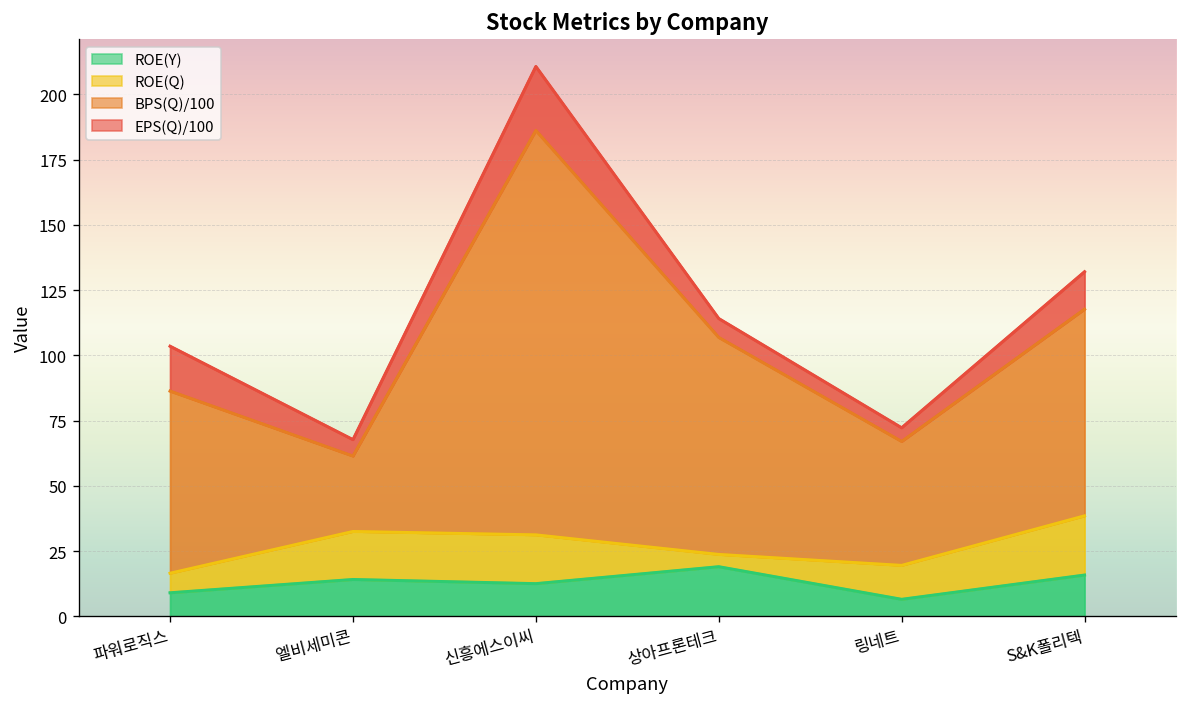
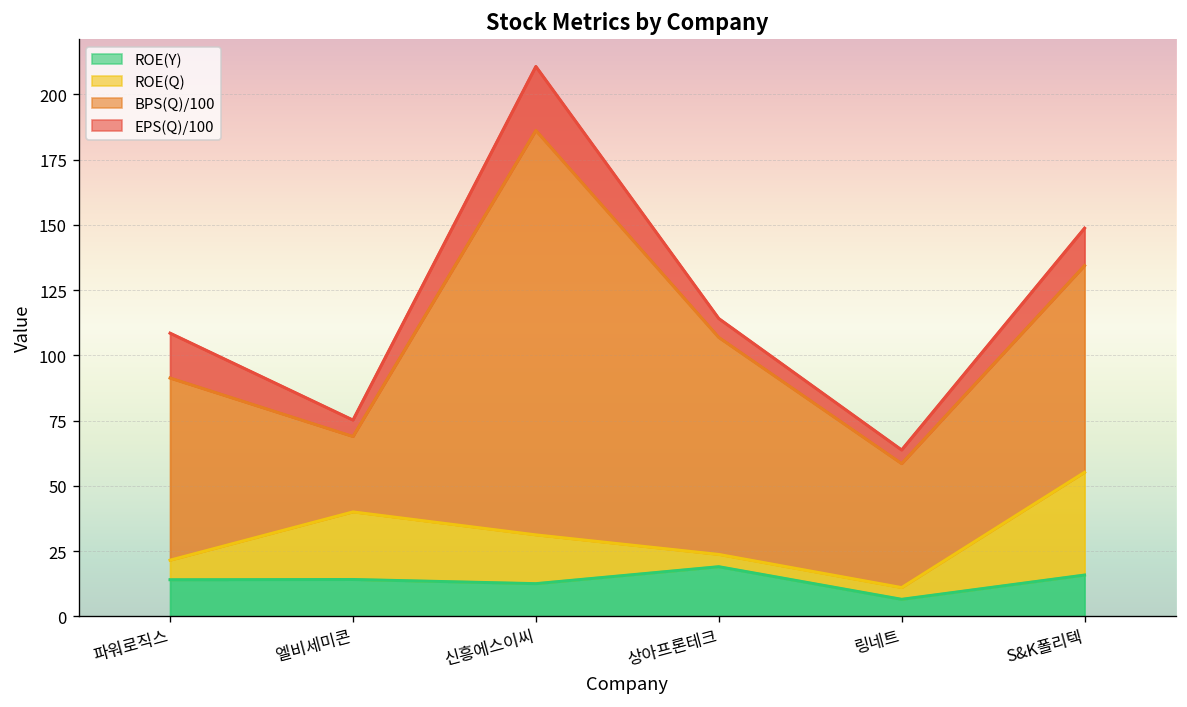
ROE(Y), 파워로직스: 9 -> 14
ROE(Q), 엘비세미콘: 18 -> 26
ROE(Q), 링네트: 13 -> 5
ROE(Q), S&K폴리텍: 23 -> 39
